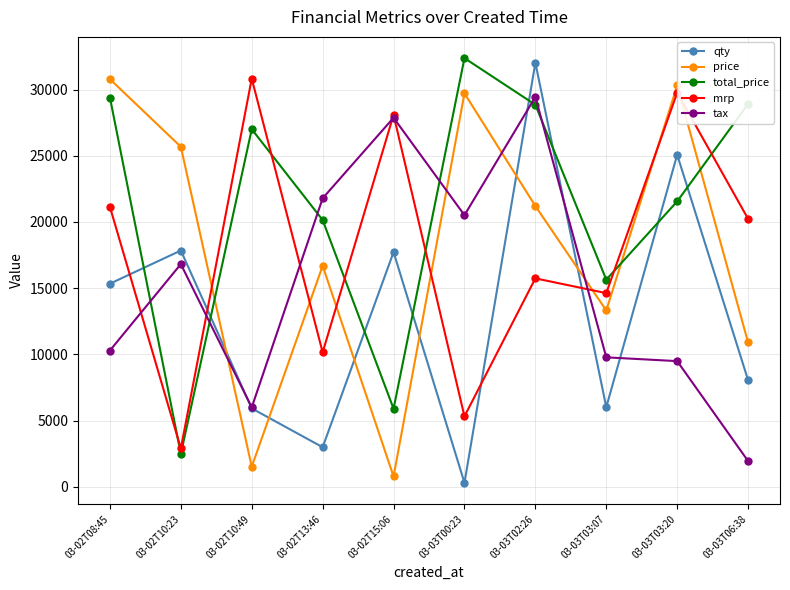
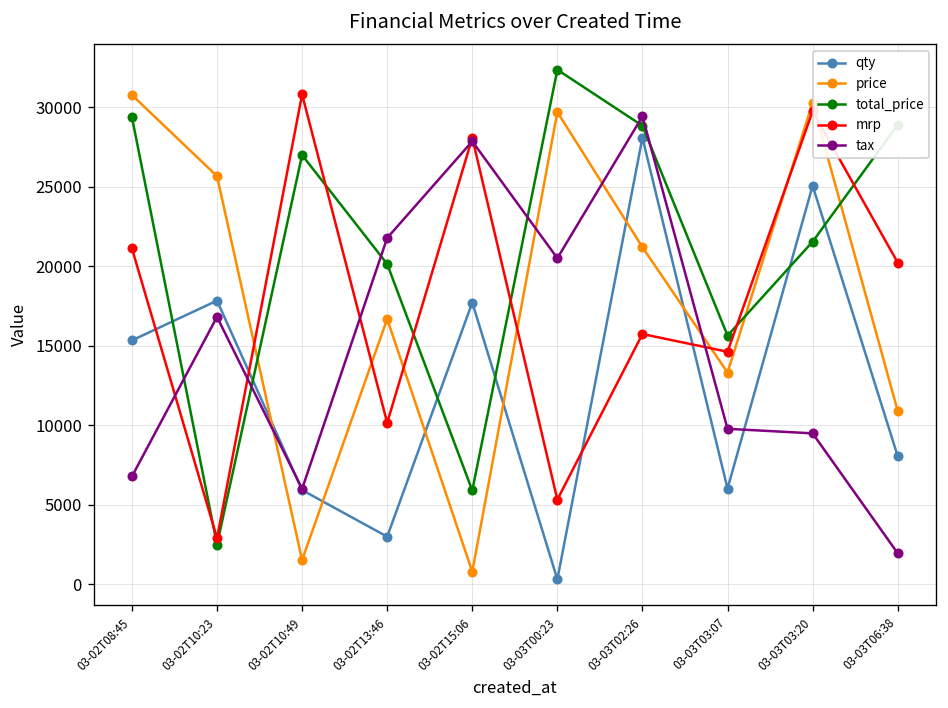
tax, 03-02T08:45: 10300 -> 6800
qty, 03-03T02:26: 32000 -> 28100
